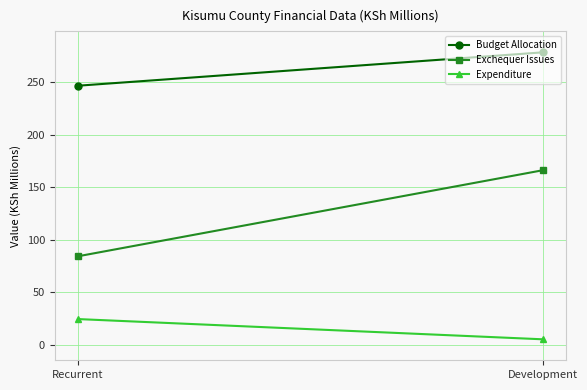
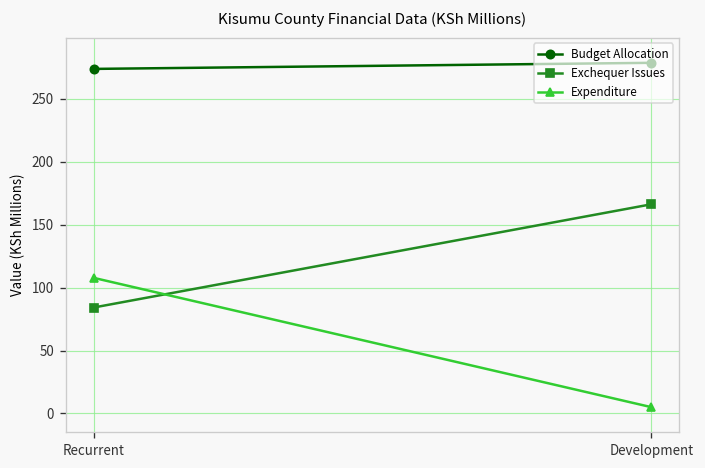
Budget Allocation, Recurrent: 247 -> 274
Expenditure, Recurrent: 24 -> 108
